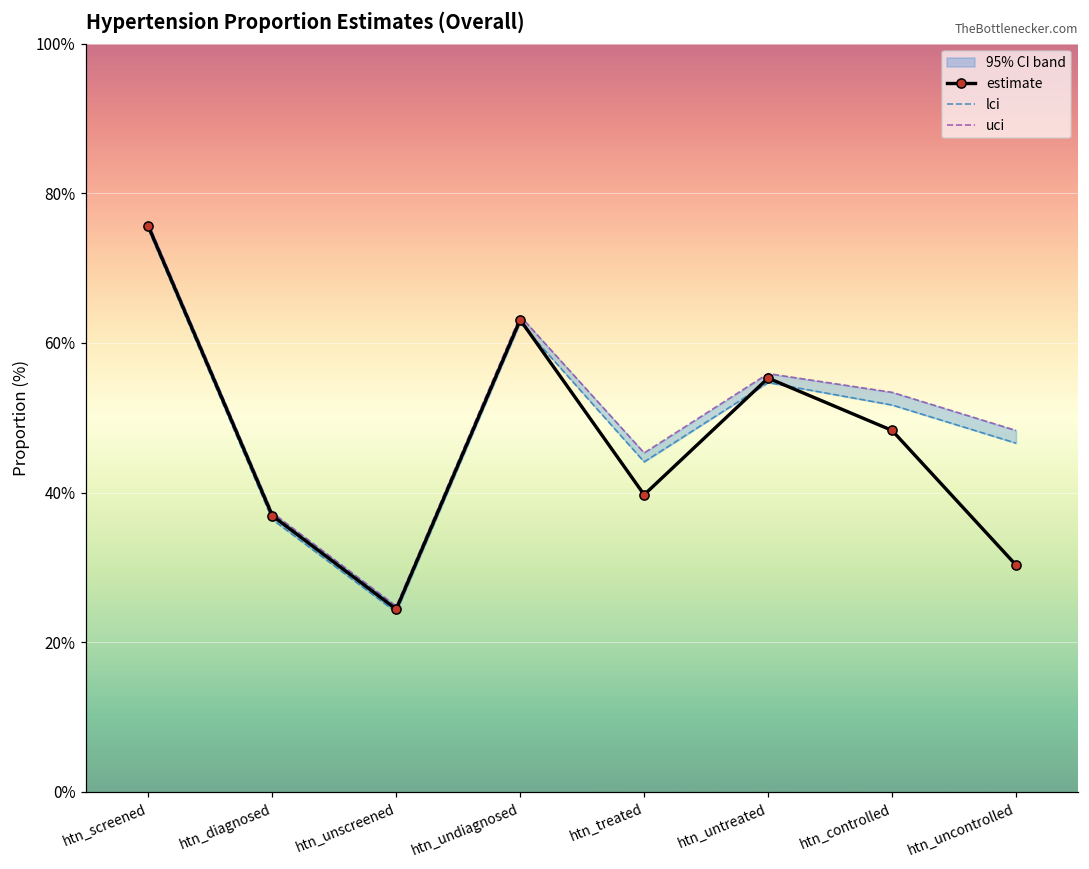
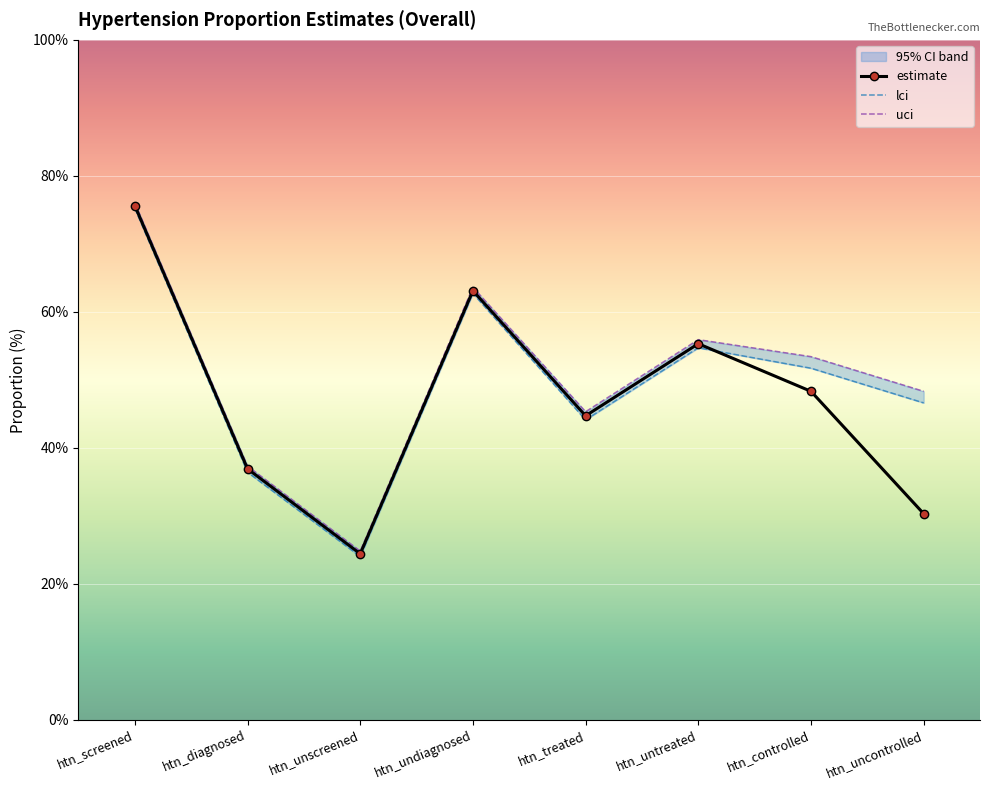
estimate, htn_treated: 40% -> 45%
